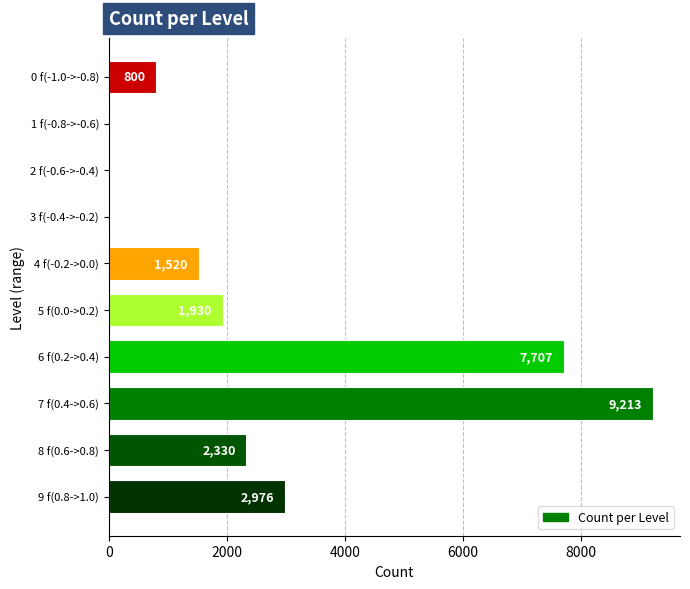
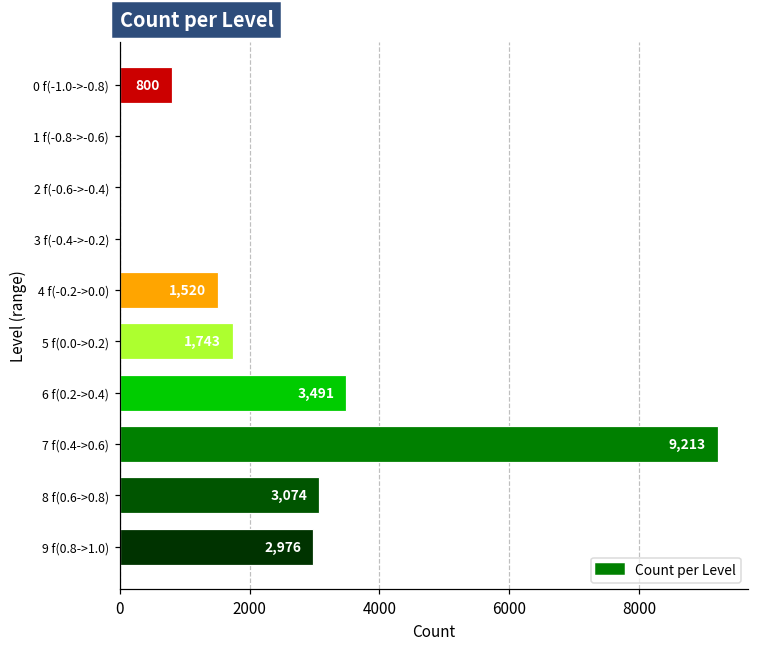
5 f(0.0->0.2): 1,930 -> 1,743
6 f(0.2->0.4): 7,707 -> 3,491
8 f(0.6->0.8): 2,330 -> 3,074
